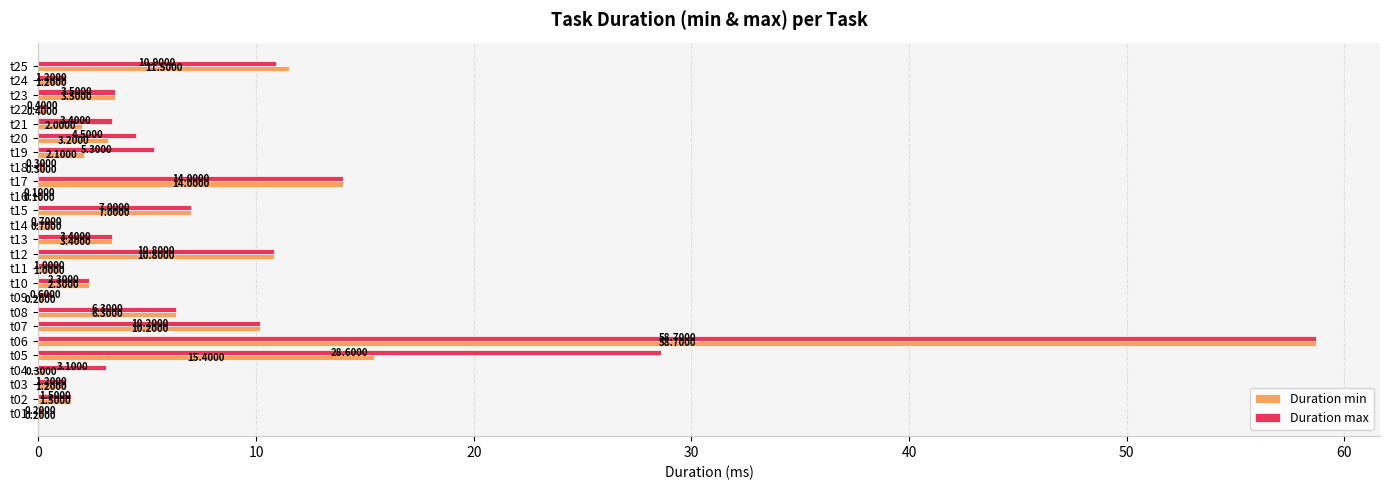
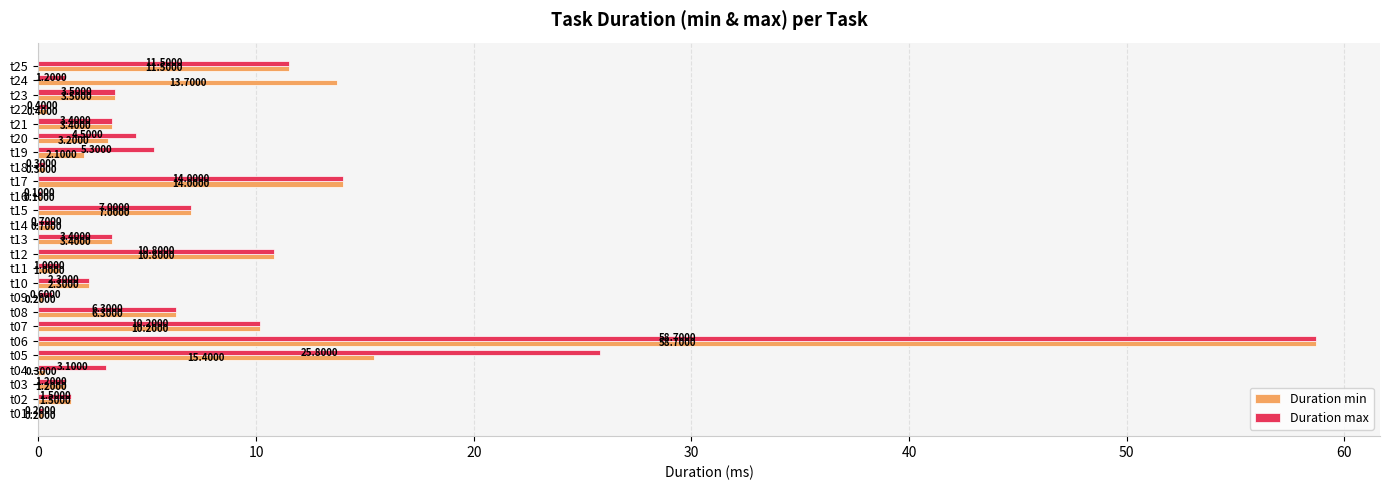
Duration max, t25: 10.9000 -> 11.5000
Duration min, t24: 1.2000 -> 13.7000
Duration min, t21: 2.0000 -> 3.4000
Duration max, t05: 28.6000 -> 25.8000
